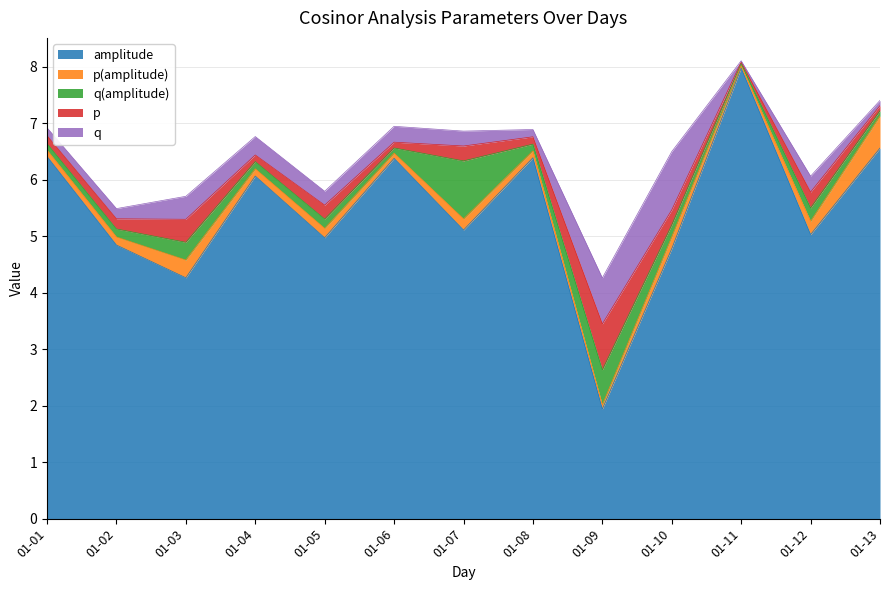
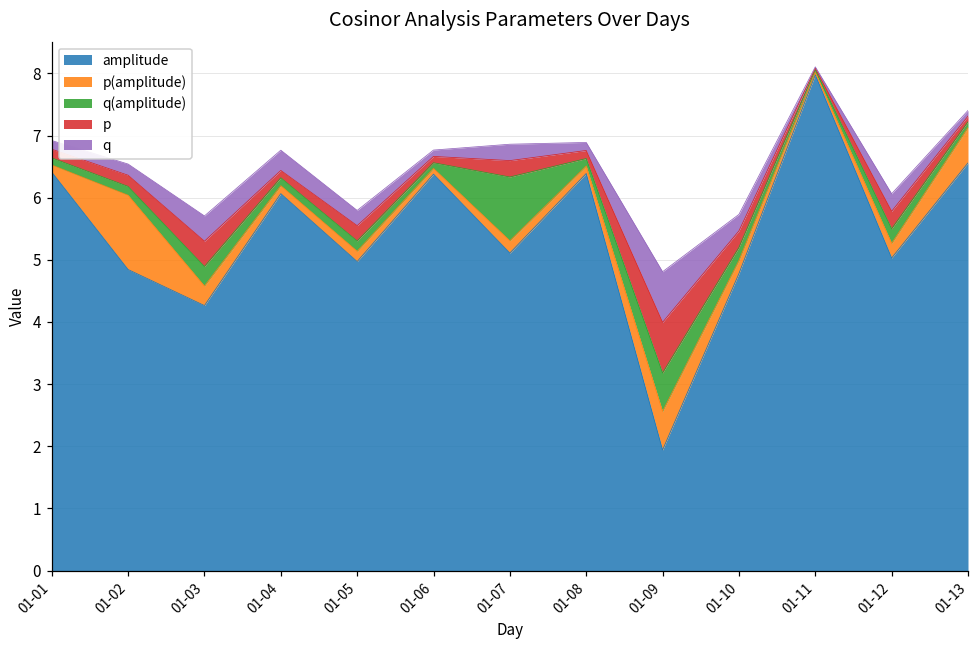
p(amplitude), 01-02: 0.1 -> 1.2
q, 01-06: 0.3 -> 0.1
p(amplitude), 01-09: 0.1 -> 0.6
q, 01-10: 1.0 -> 0.3
